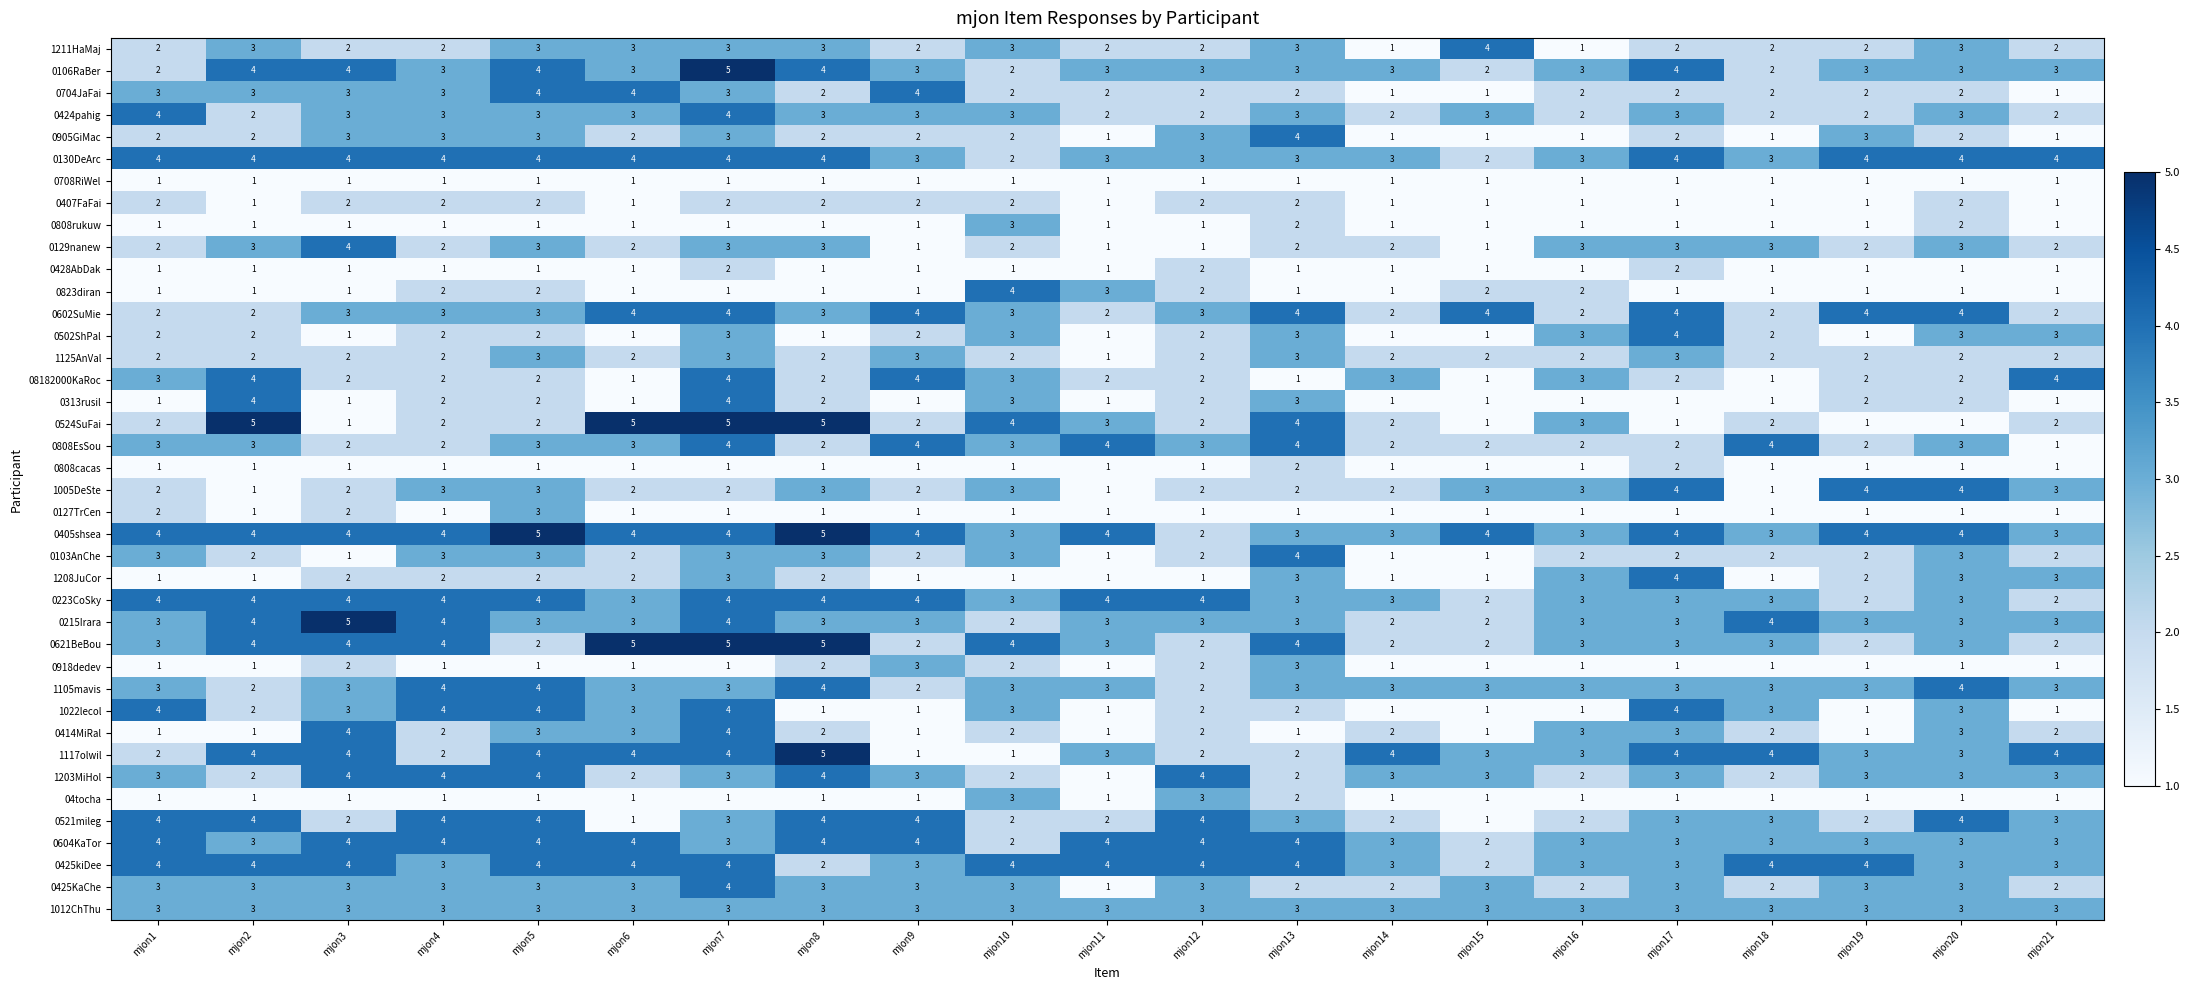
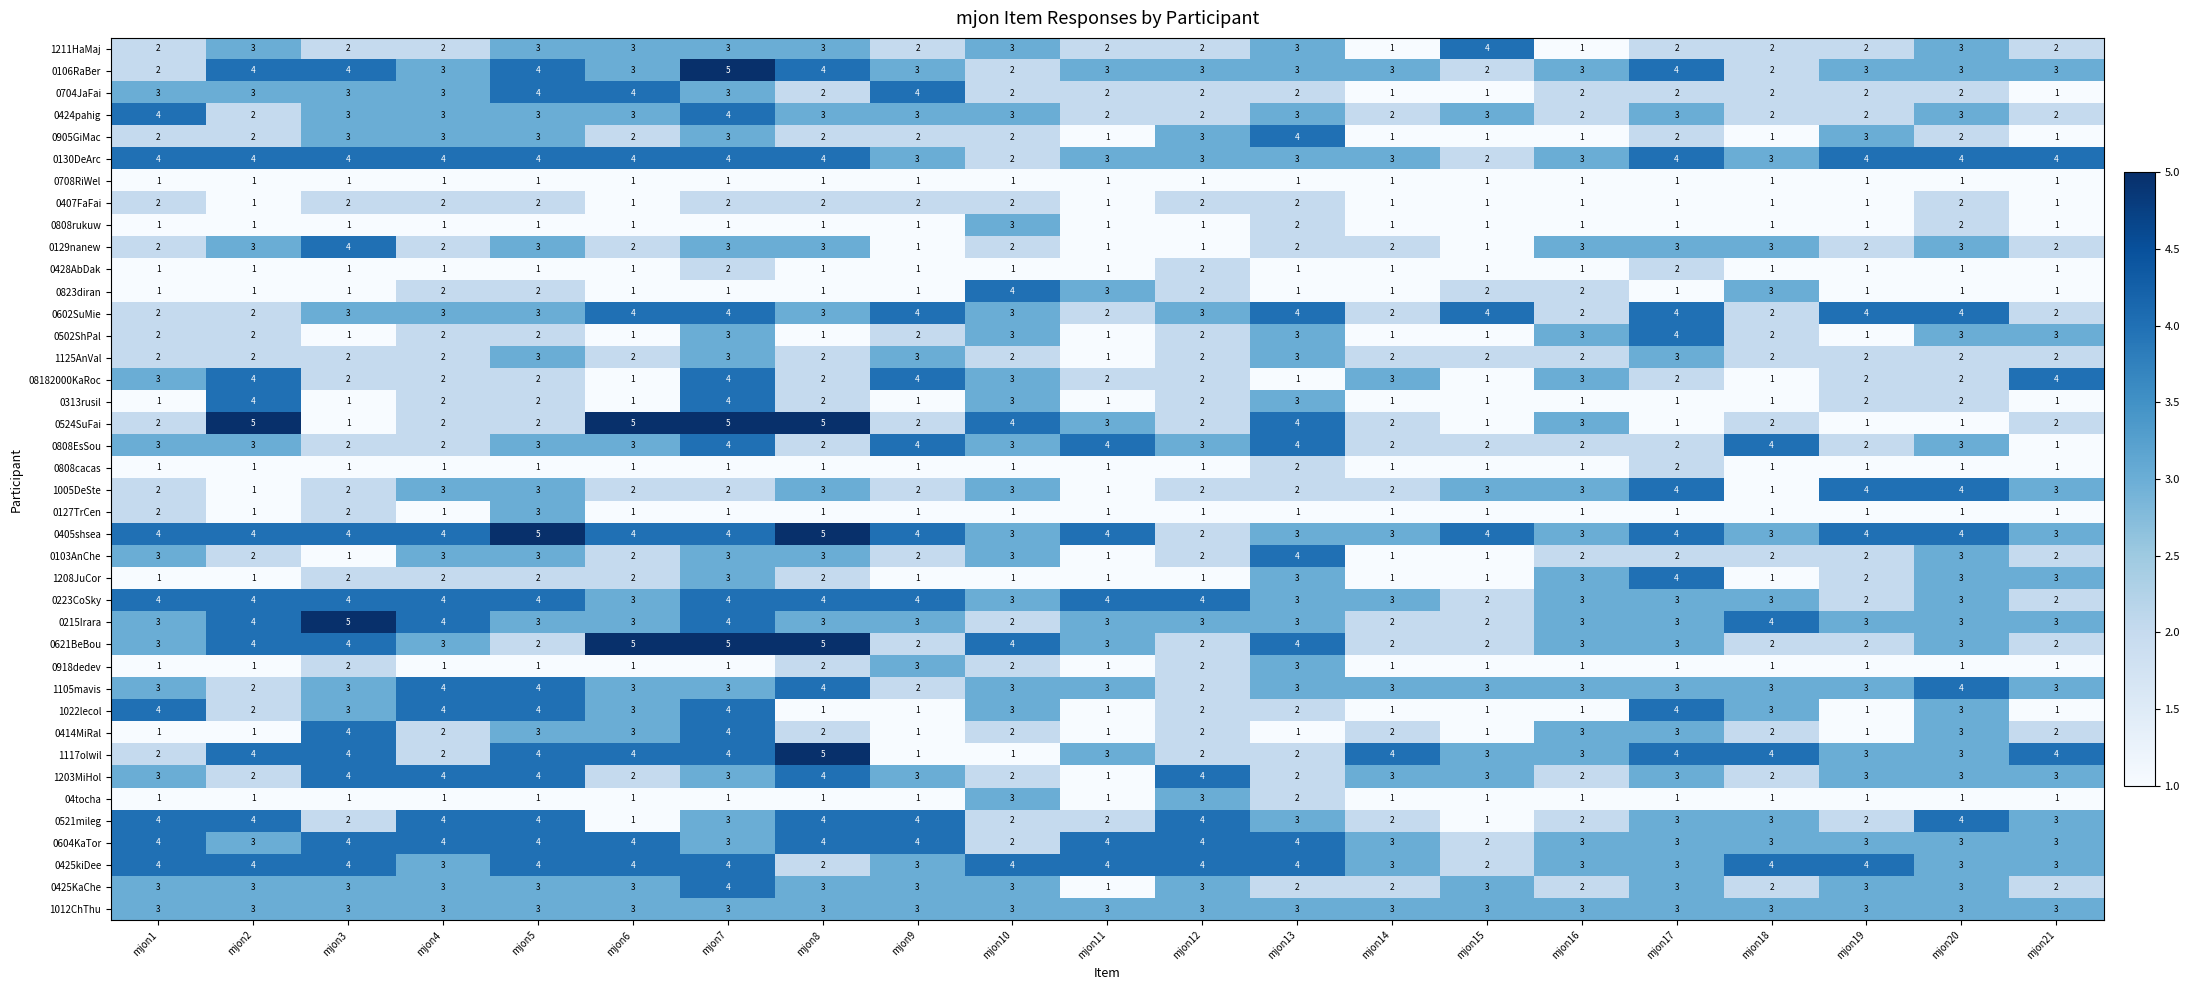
0823diran, mjon18: 1 -> 3
0621BeBou, mjon4: 4 -> 3
0621BeBou, mjon18: 3 -> 2
